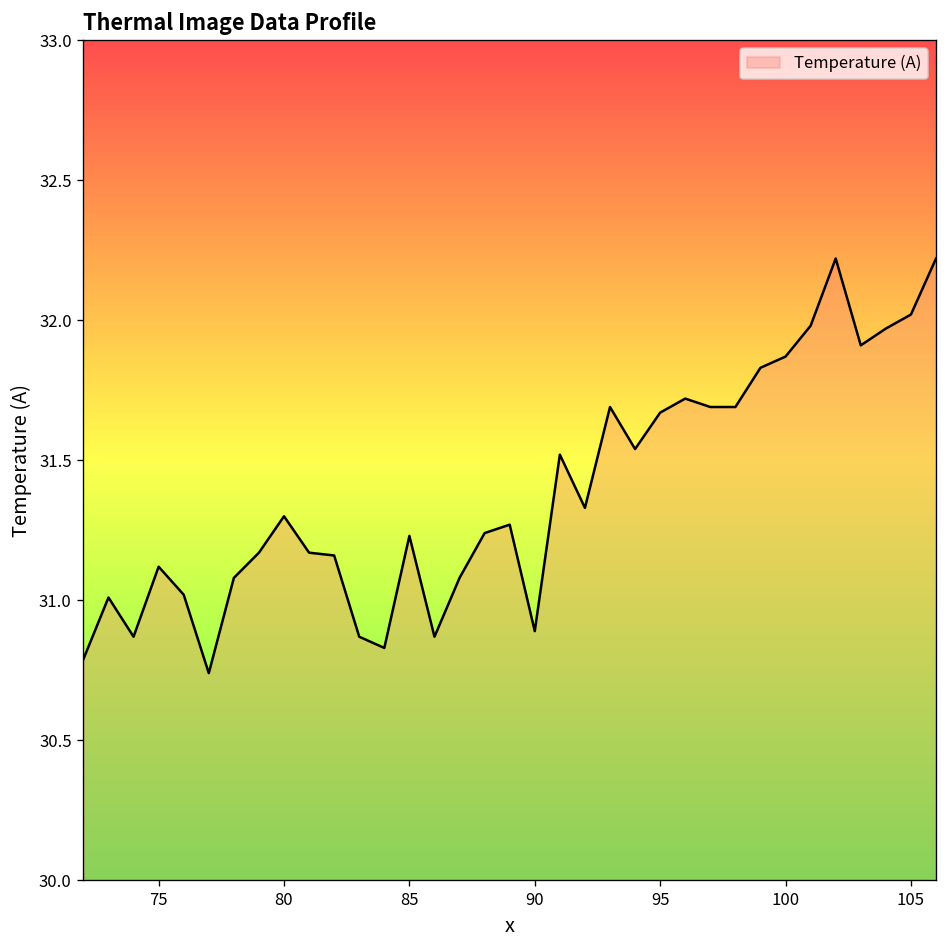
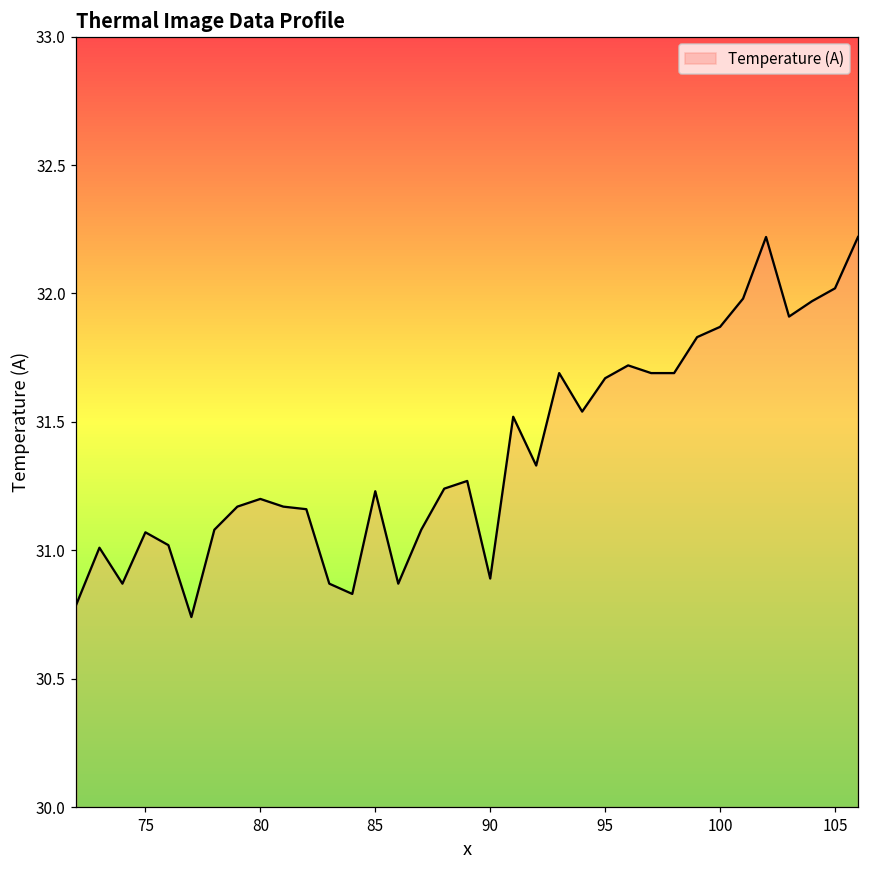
75: 31.12 -> 31.07
80: 31.3 -> 31.2
